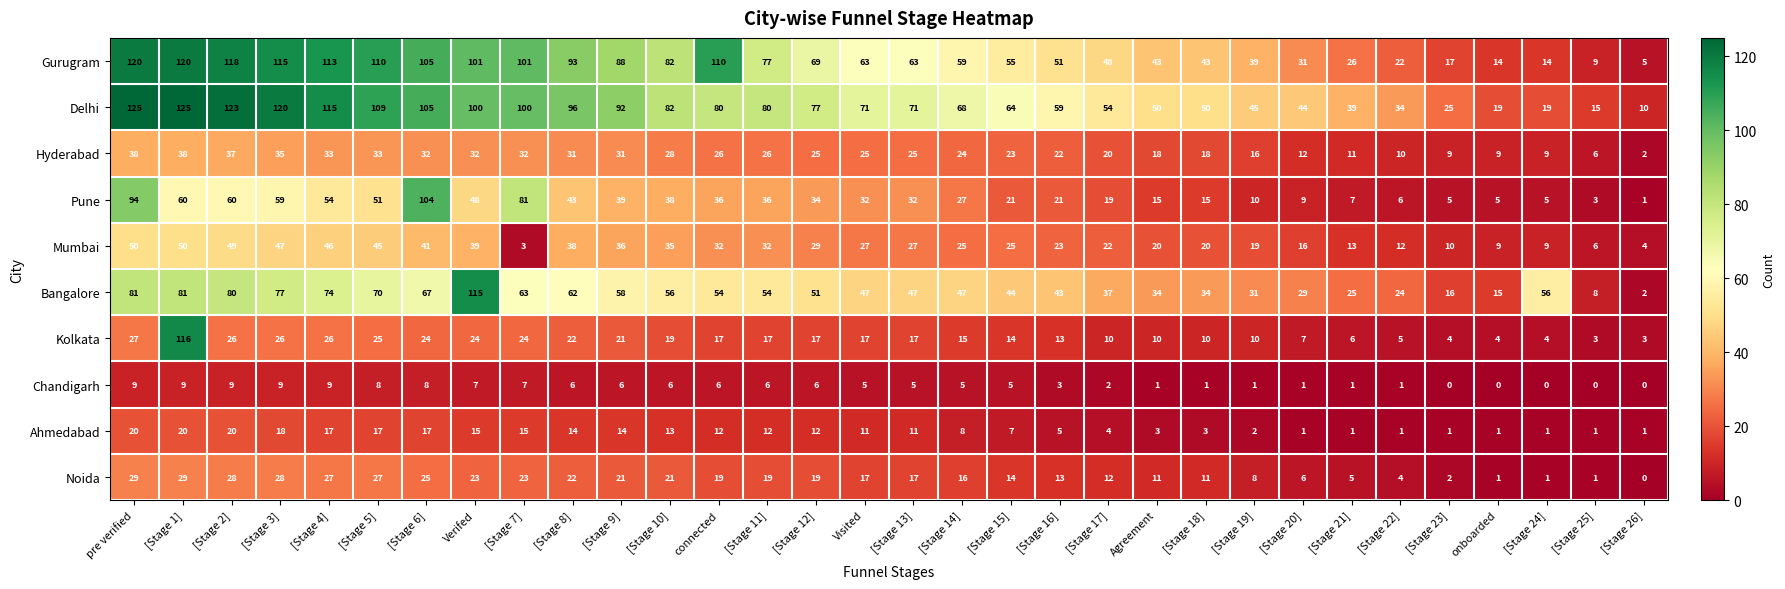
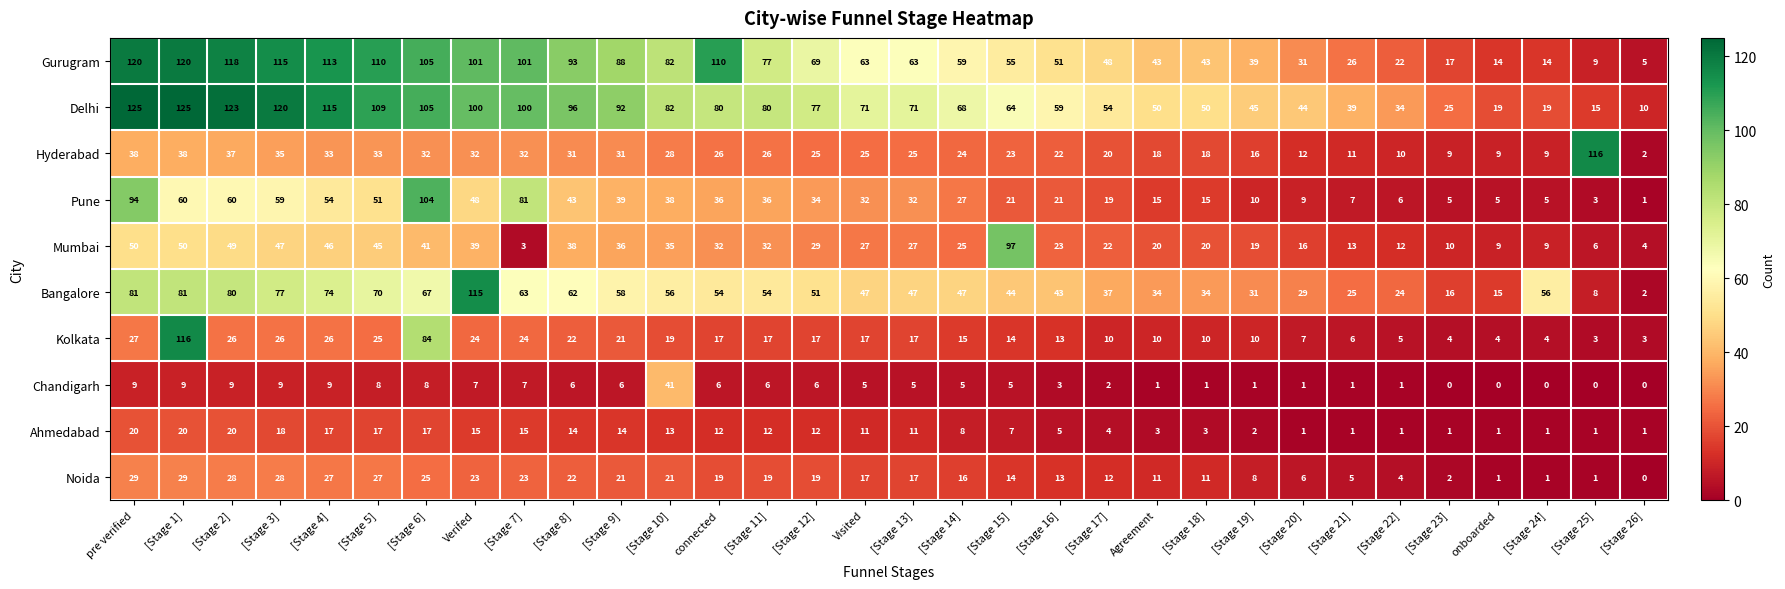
Hyderabad, [Stage 25]: 6 -> 116
Mumbai, [Stage 15]: 25 -> 97
Kolkata, [Stage 6]: 24 -> 84
Chandigarh, [Stage 10]: 6 -> 41
